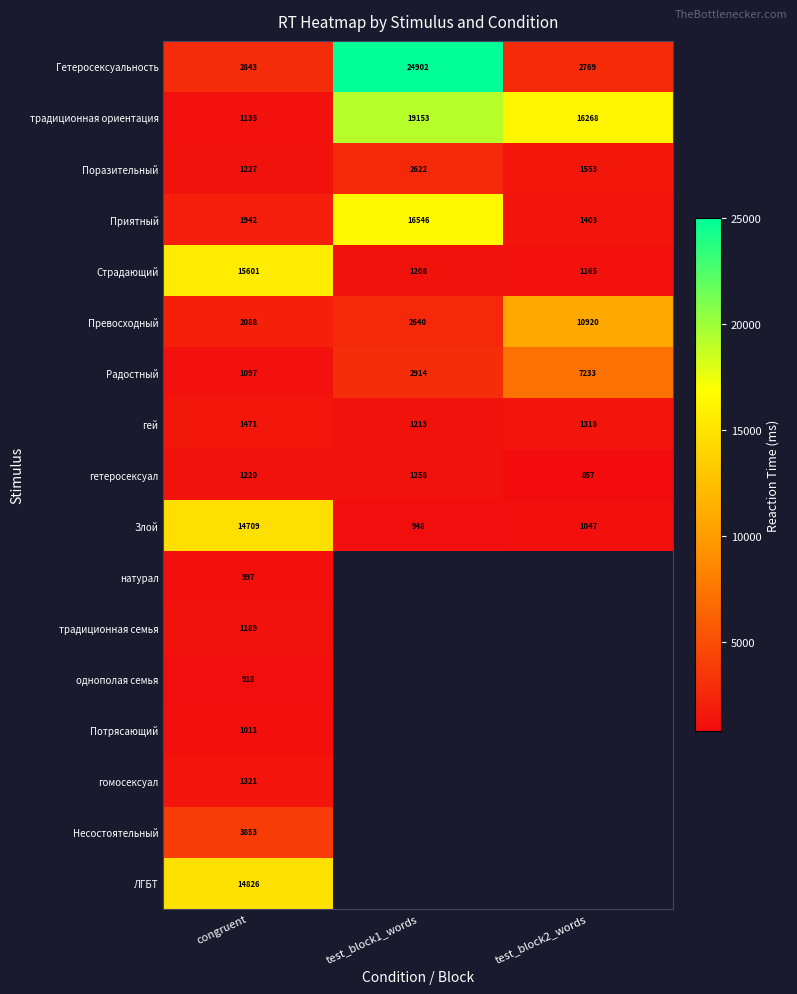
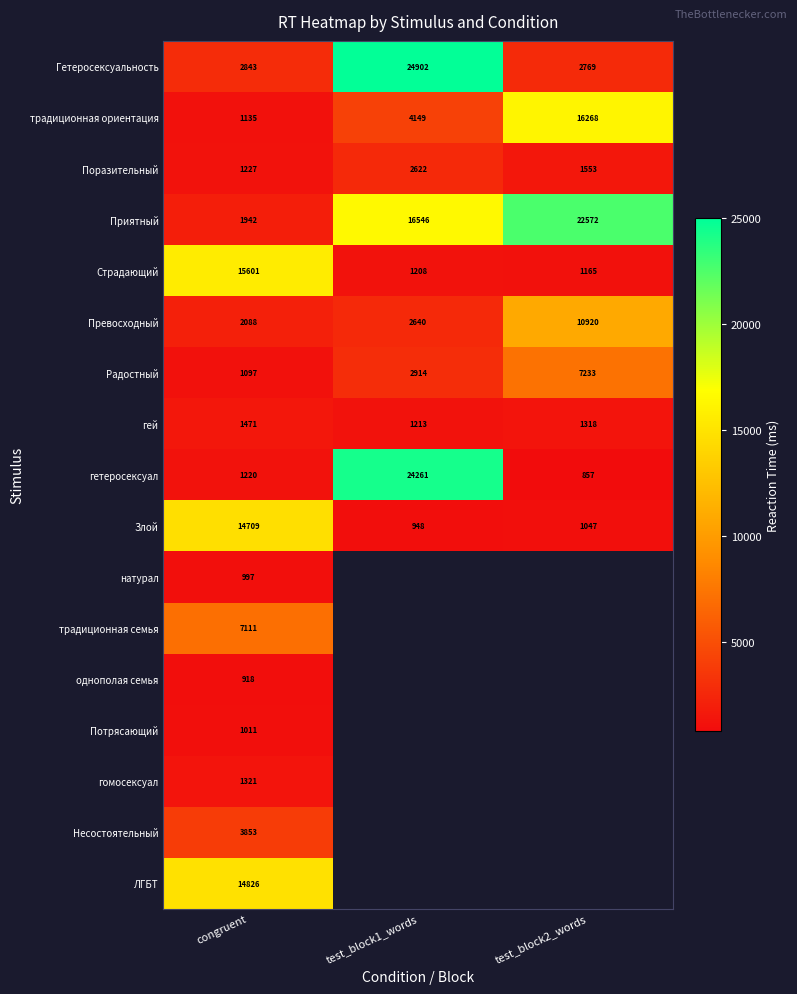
традиционная ориентация, test_block1_words: 19153 -> 4149
Приятный, test_block2_words: 1403 -> 22572
гетеросексуал, test_block1_words: 1258 -> 24261
традиционная семья, congruent: 1189 -> 7111
